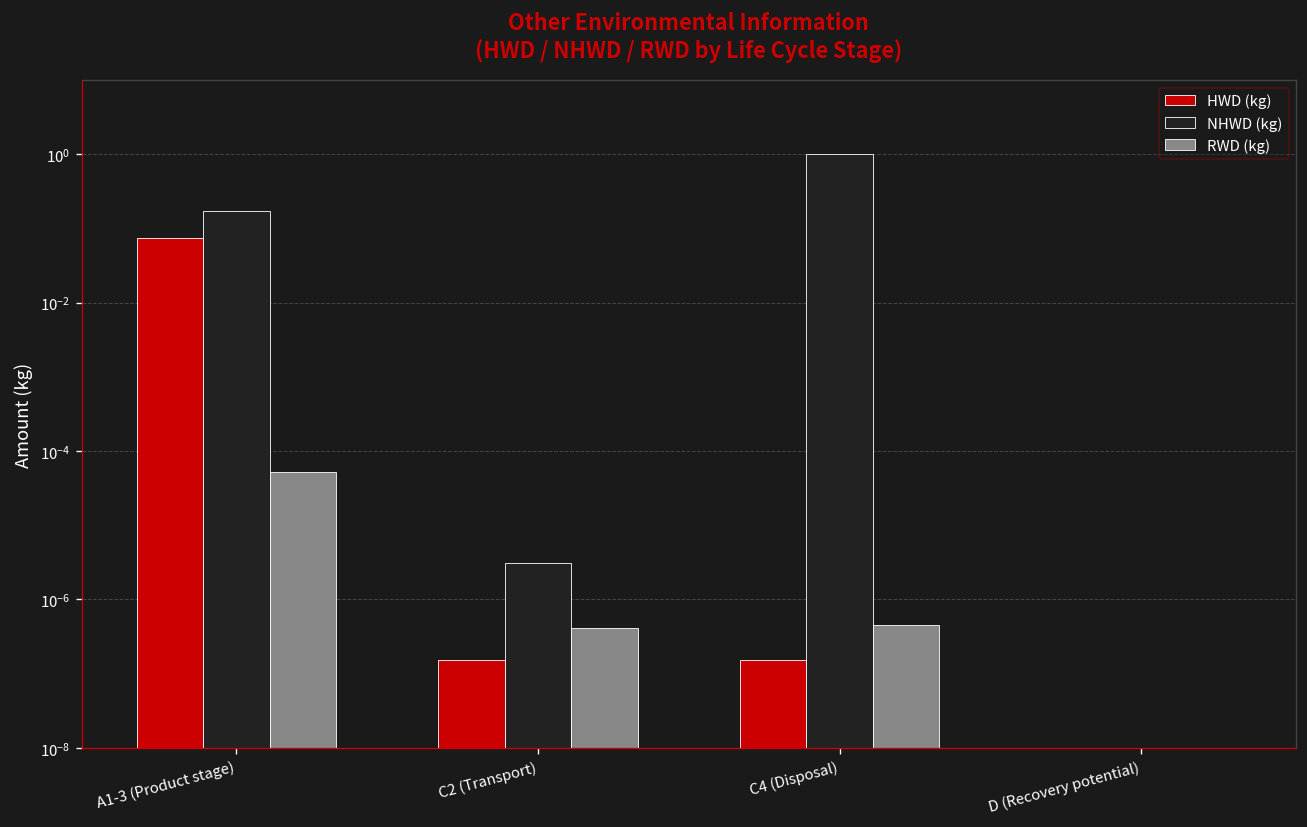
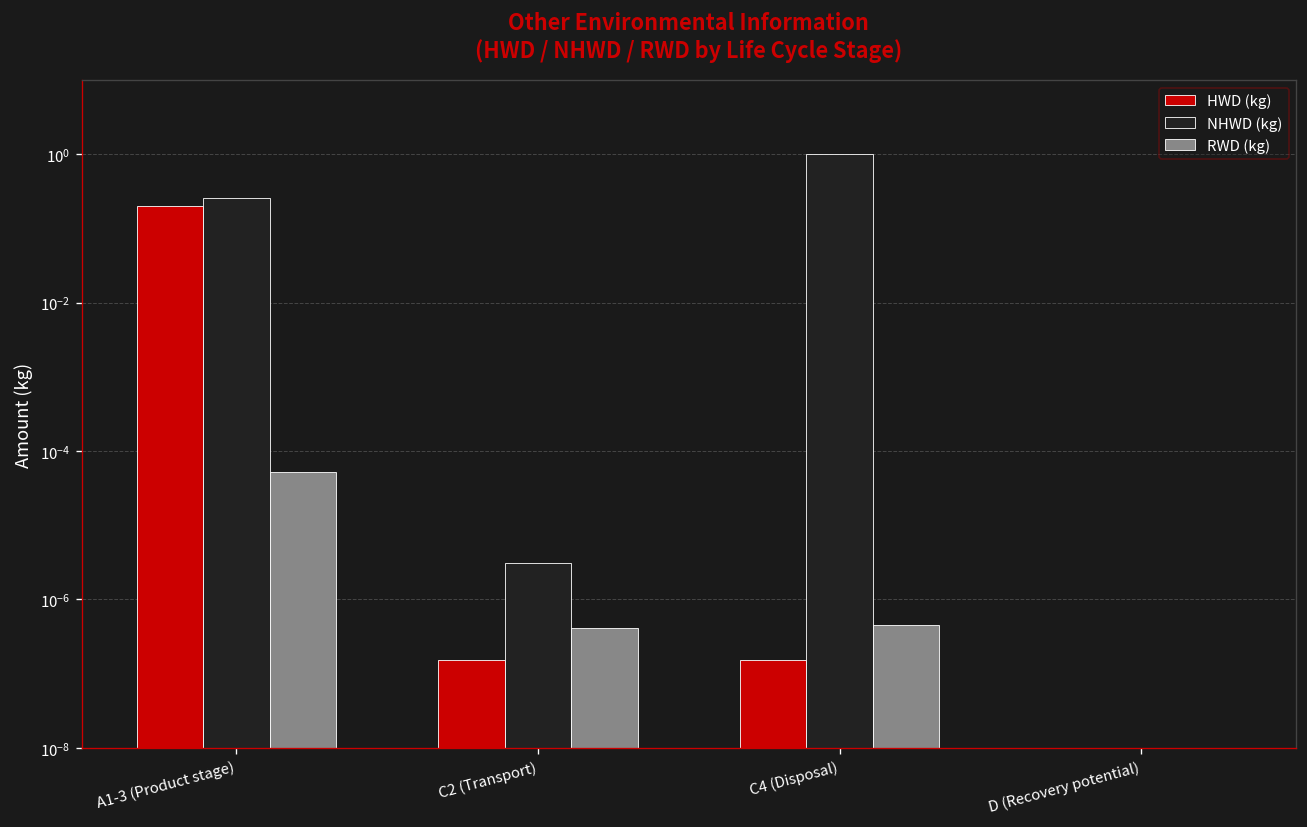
HWD (kg), A1-3 (Product stage): 0.07 -> 0.20
NHWD (kg), A1-3 (Product stage): 0.17 -> 0.26
